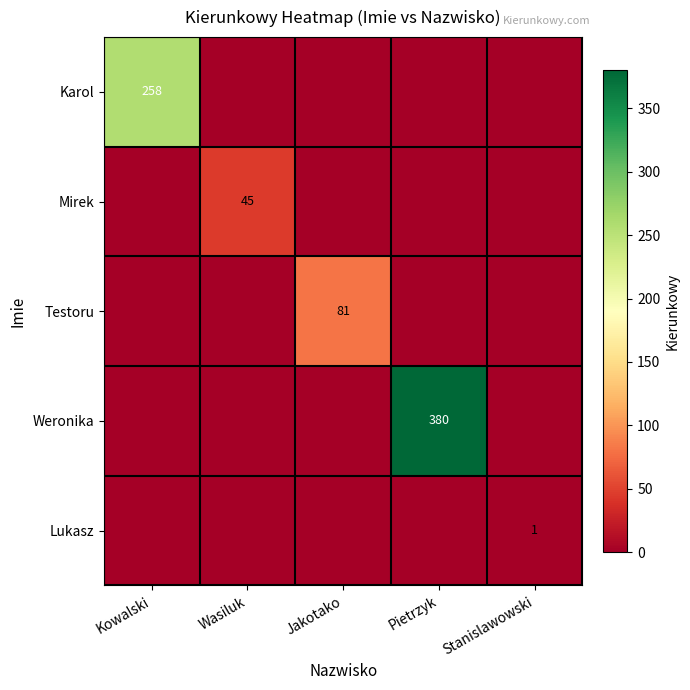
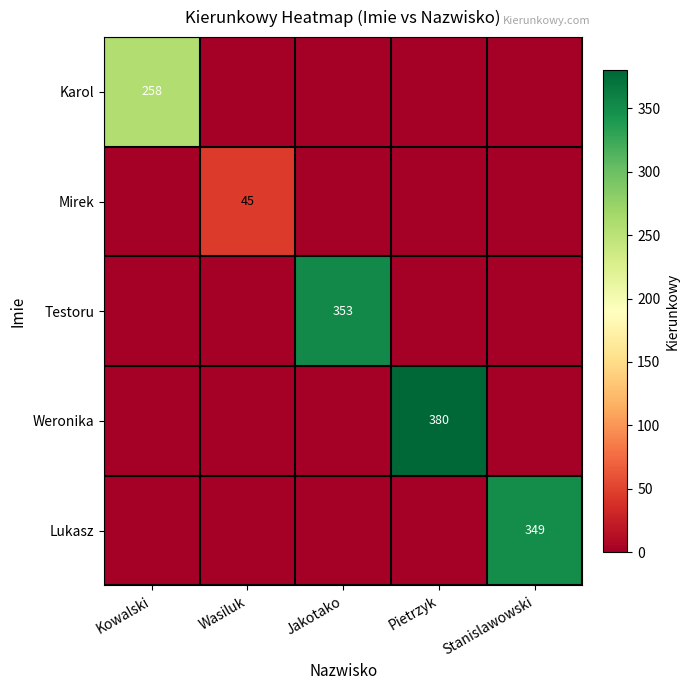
Testoru, Jakotako: 81 -> 353
Lukasz, Stanislawowski: 1 -> 349
